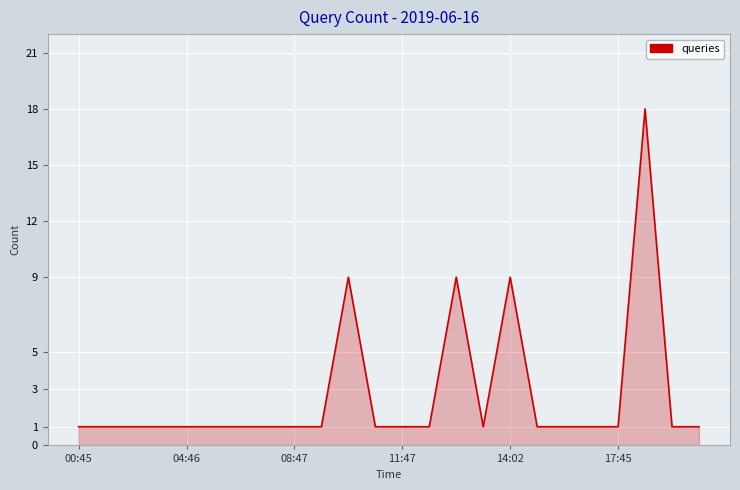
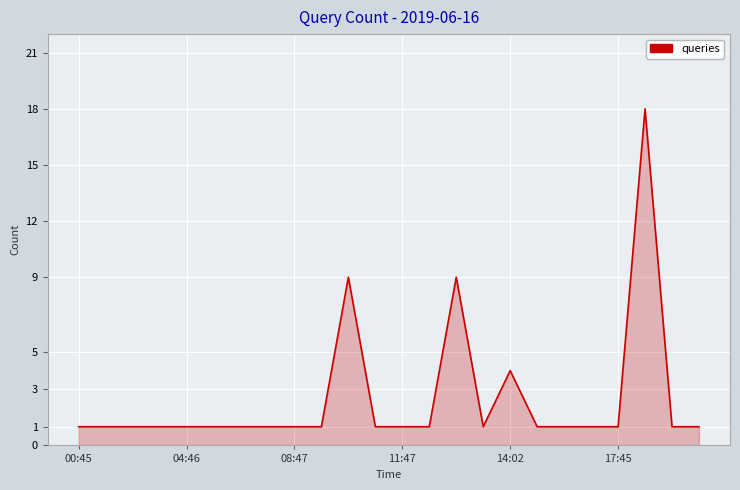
14:02: 9 -> 4
